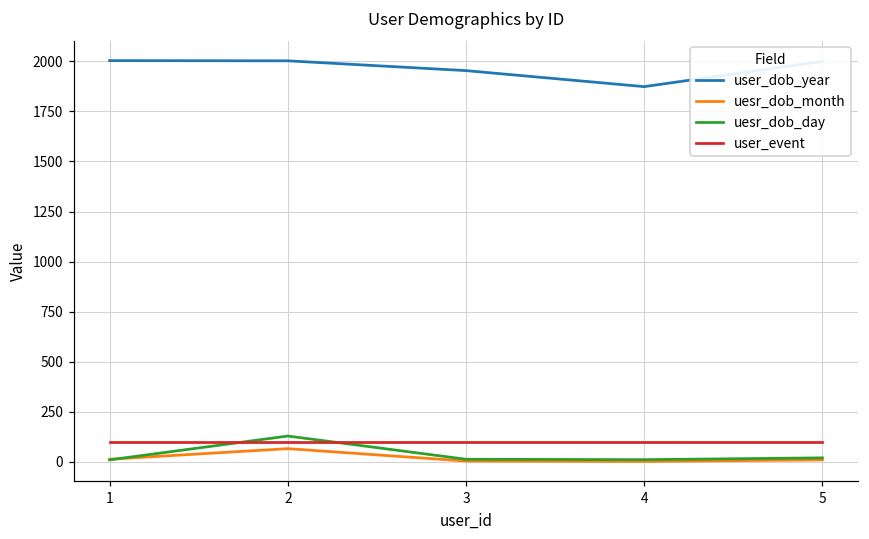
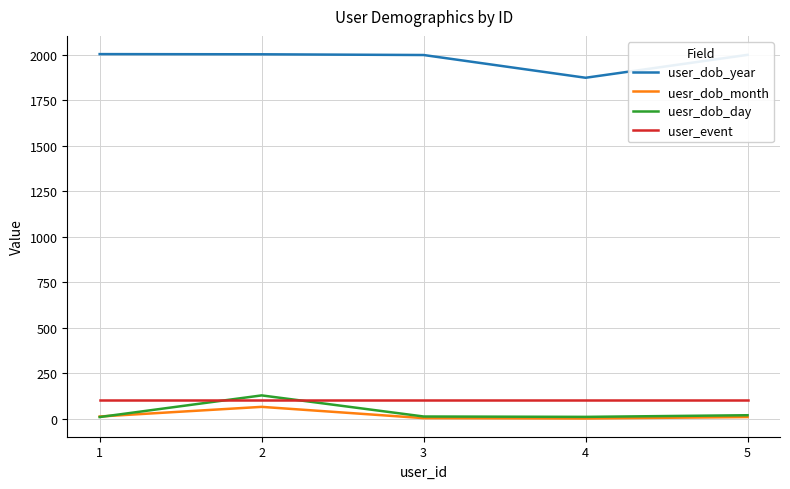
user_dob_year, 3: 1950 -> 2000
